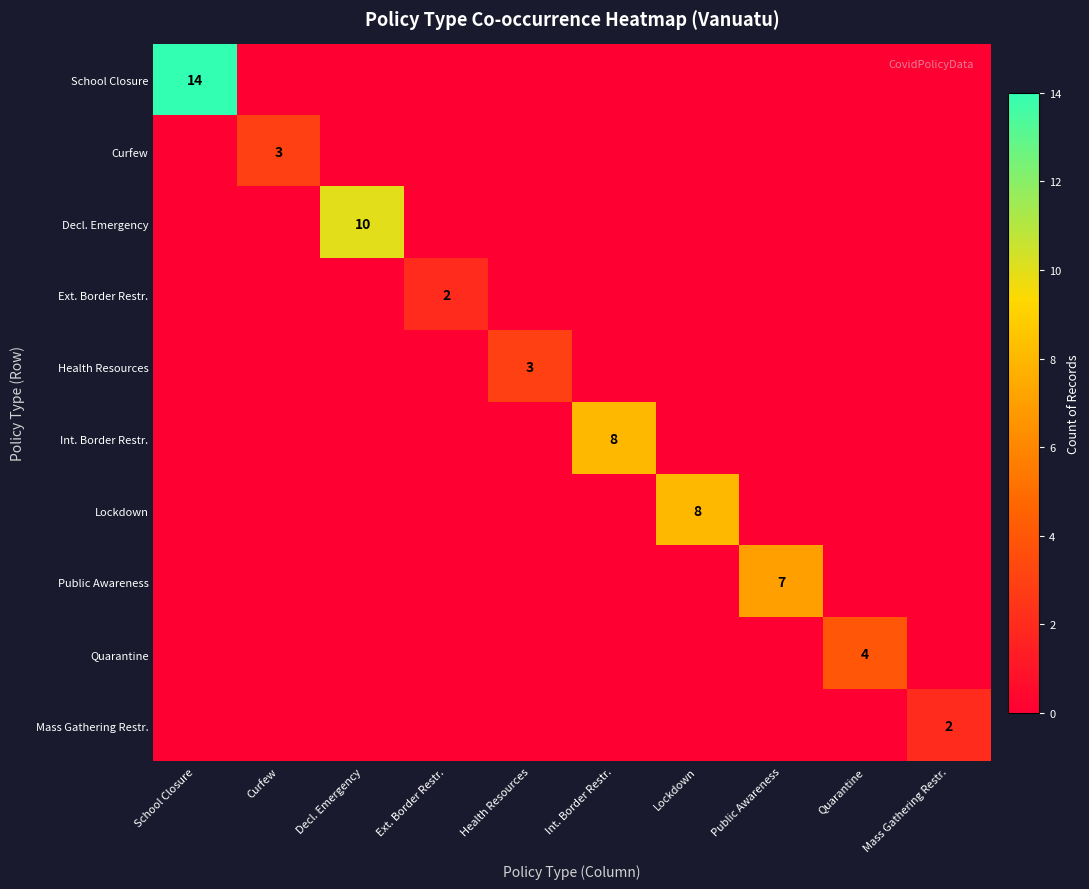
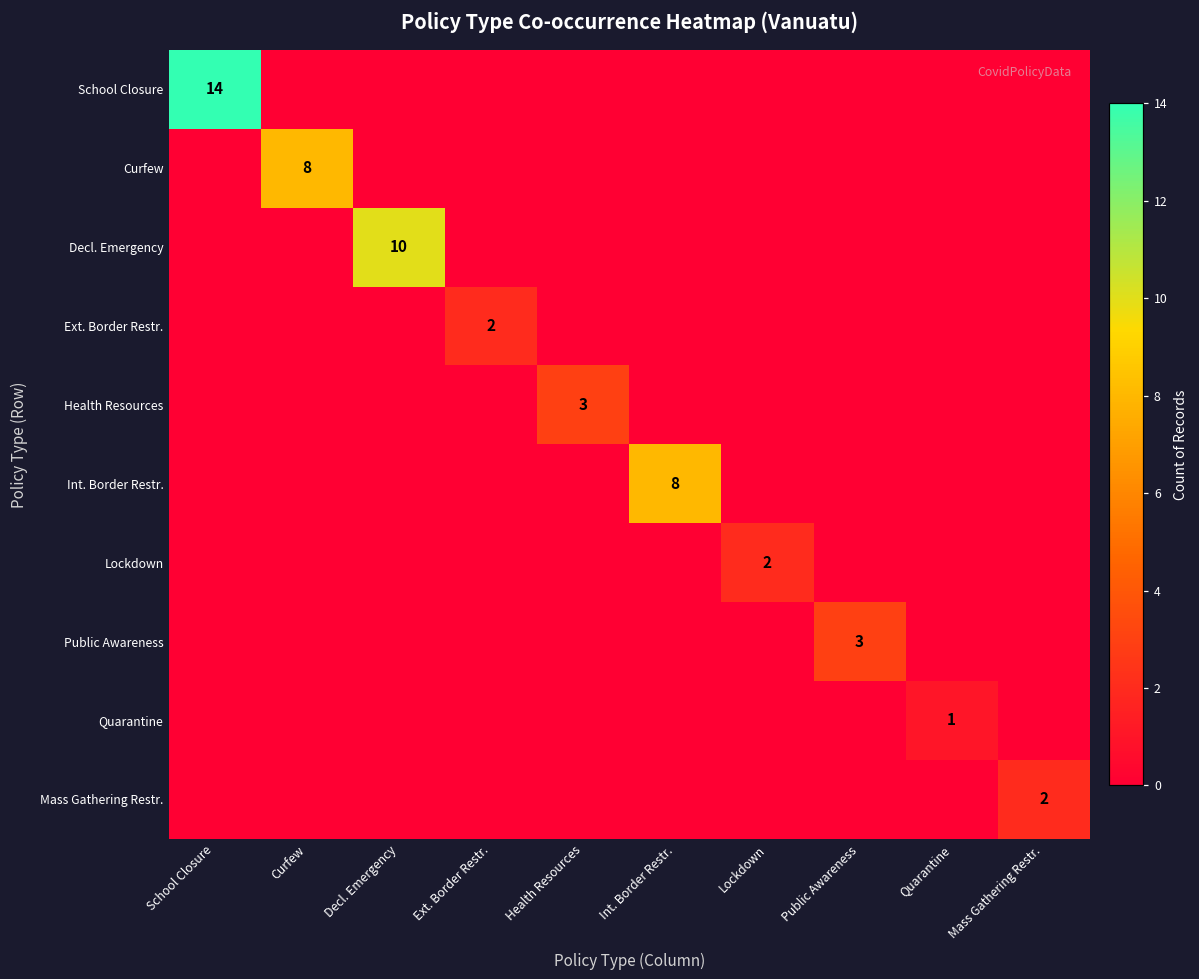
Curfew, Curfew: 3 -> 8
Lockdown, Lockdown: 8 -> 2
Public Awareness, Public Awareness: 7 -> 3
Quarantine, Quarantine: 4 -> 1
